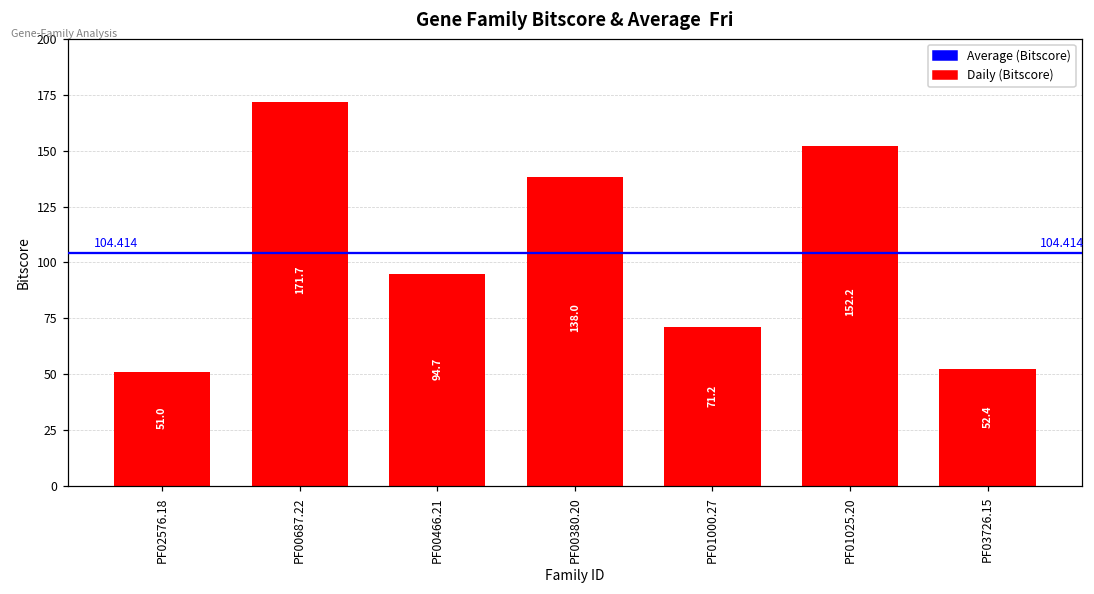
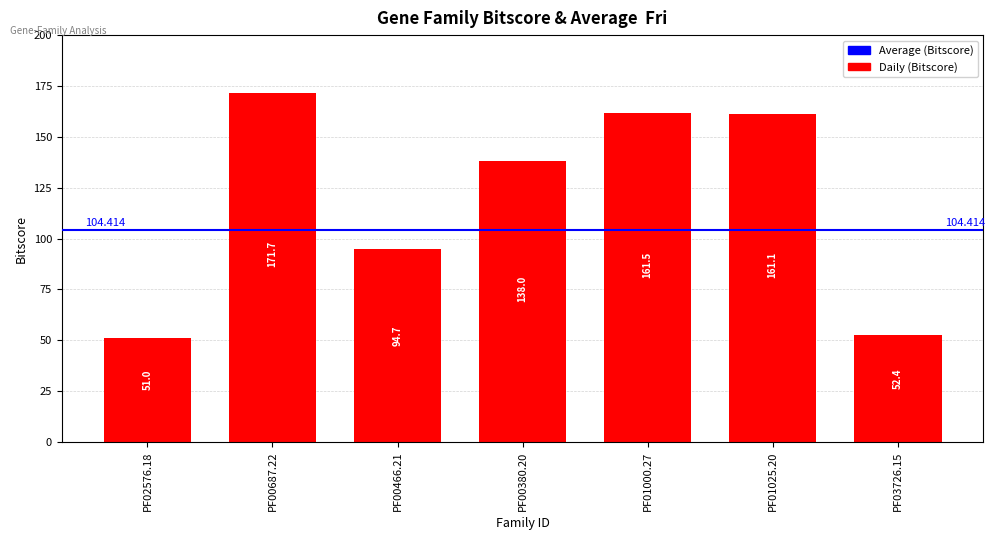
PF01000.27: 71.2 -> 161.5
PF01025.20: 152.2 -> 161.1
